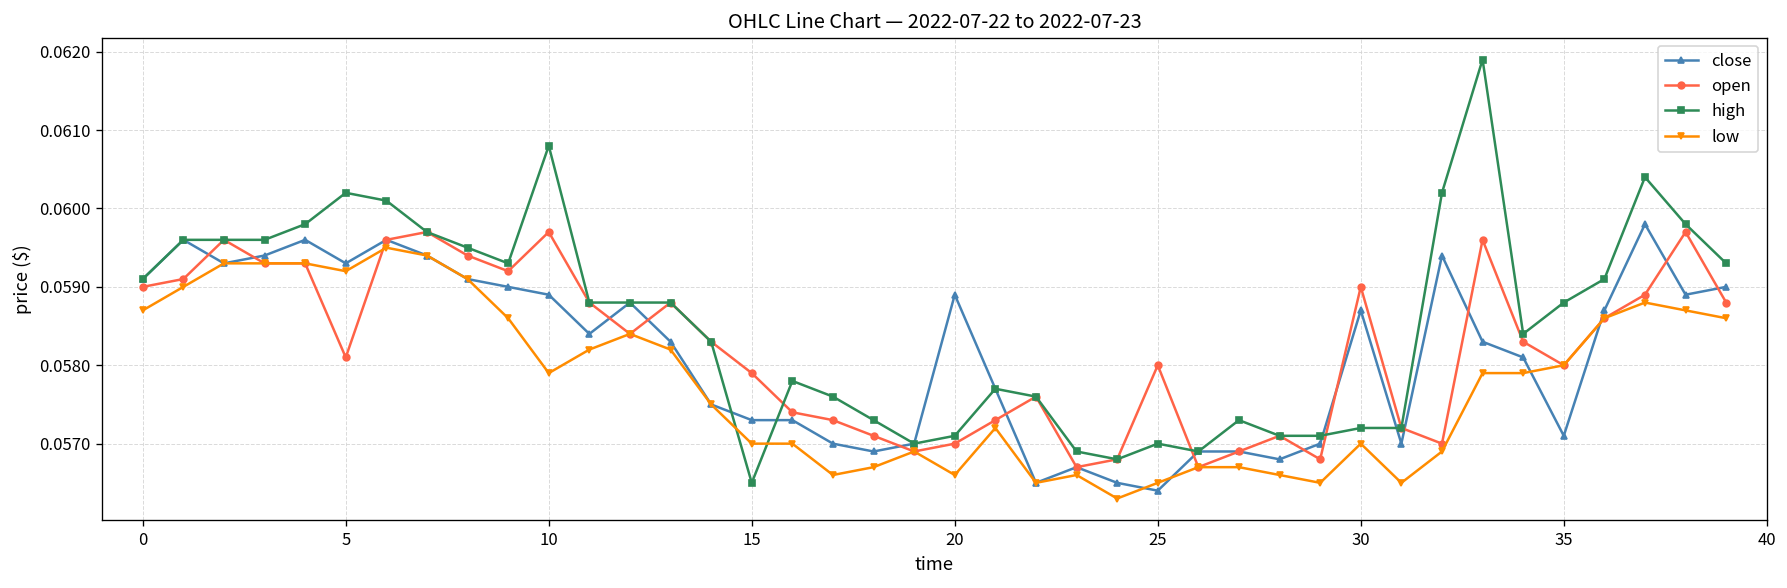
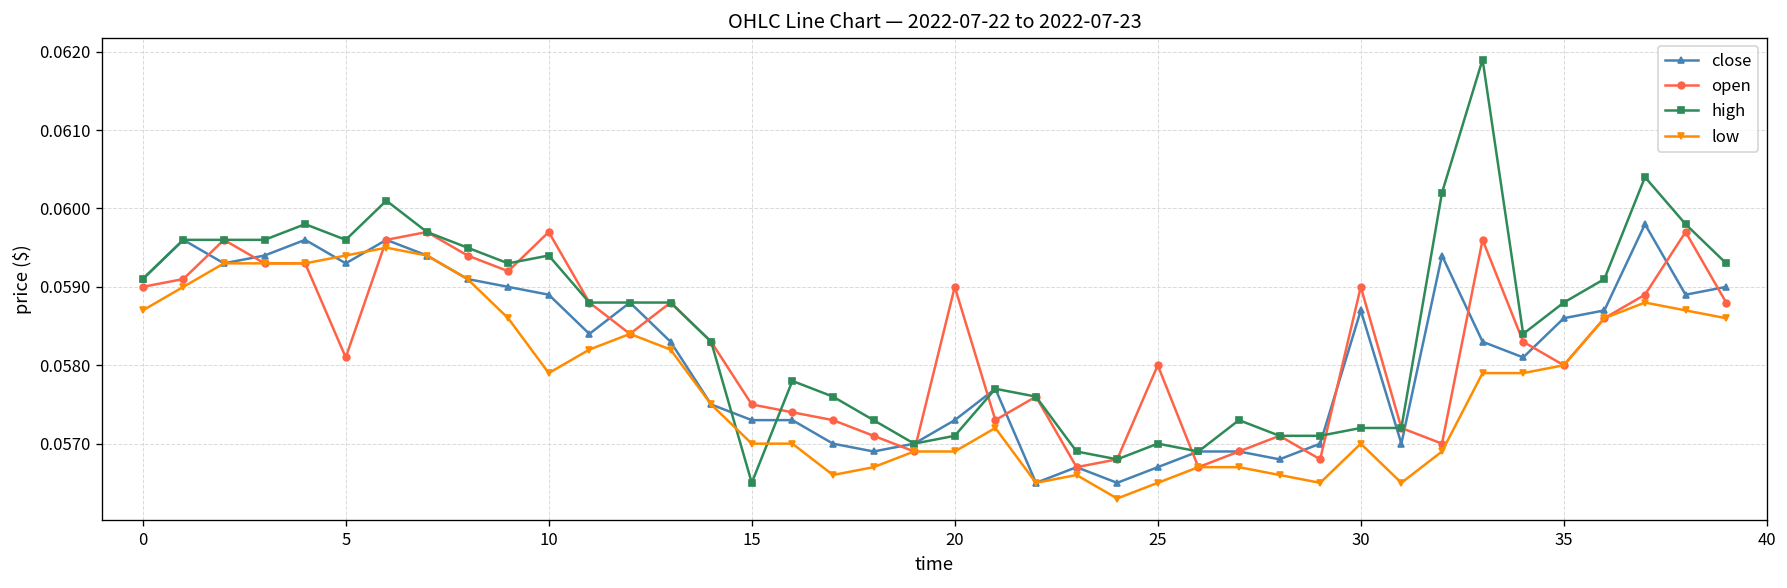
high, 5: 0.0602 -> 0.0596
low, 5: 0.0592 -> 0.0594
high, 10: 0.0608 -> 0.0594
open, 15: 0.0579 -> 0.0575
close, 20: 0.0589 -> 0.0573
open, 20: 0.057 -> 0.059
low, 20: 0.0566 -> 0.0569
close, 25: 0.0564 -> 0.0567
close, 35: 0.0571 -> 0.0586
